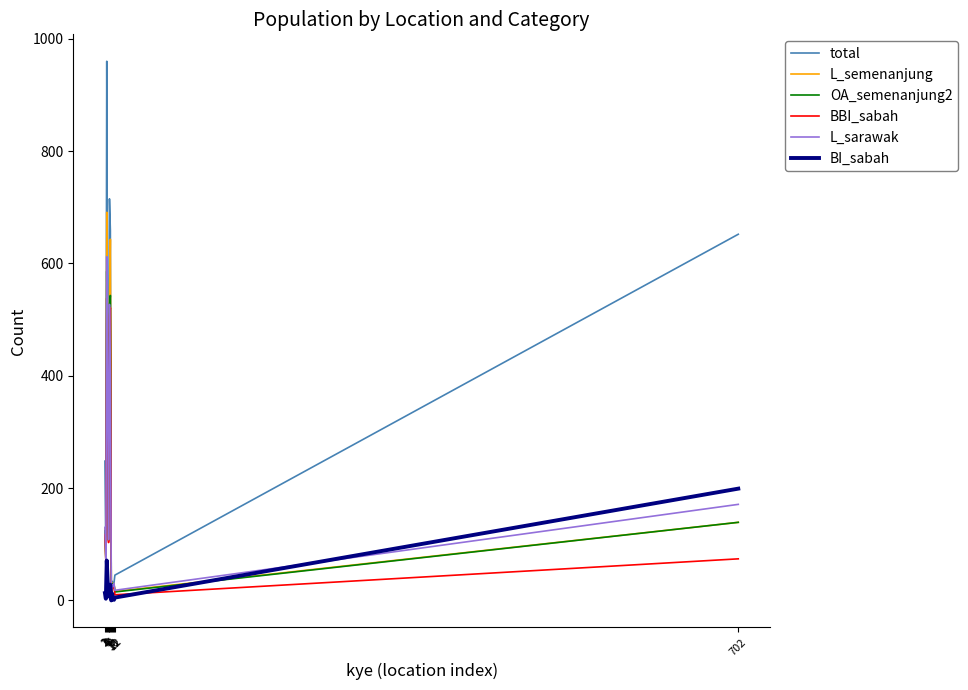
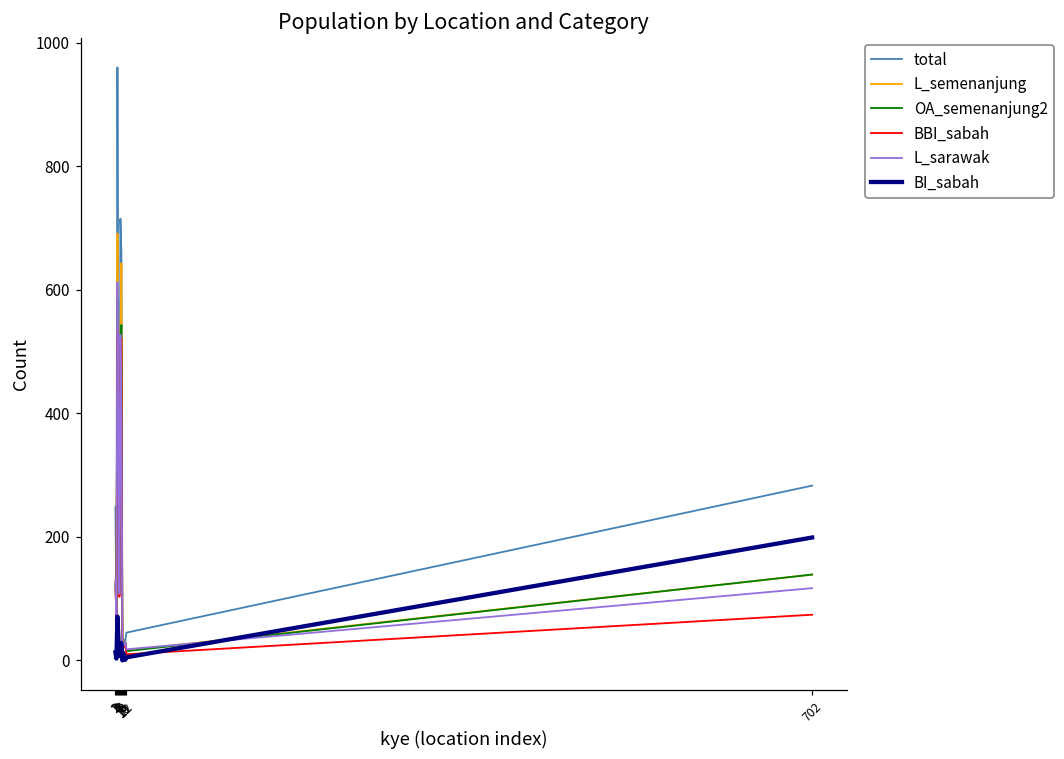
total, 702: 650 -> 280
L_sarawak, 702: 170 -> 120
